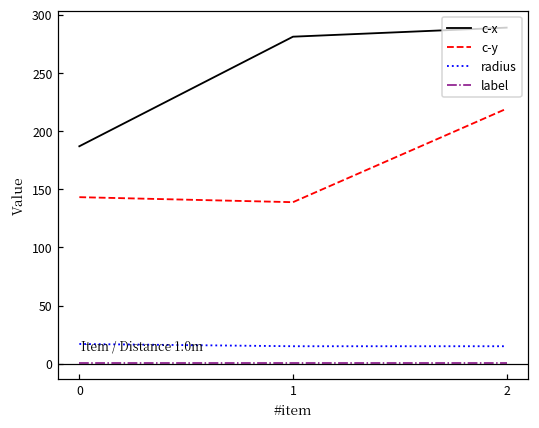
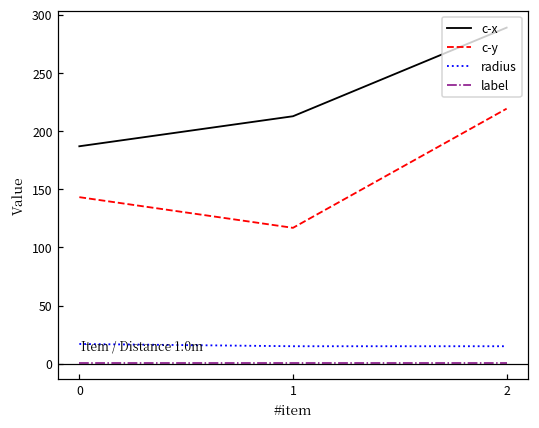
c-x, 1: 281 -> 213
c-y, 1: 139 -> 117
